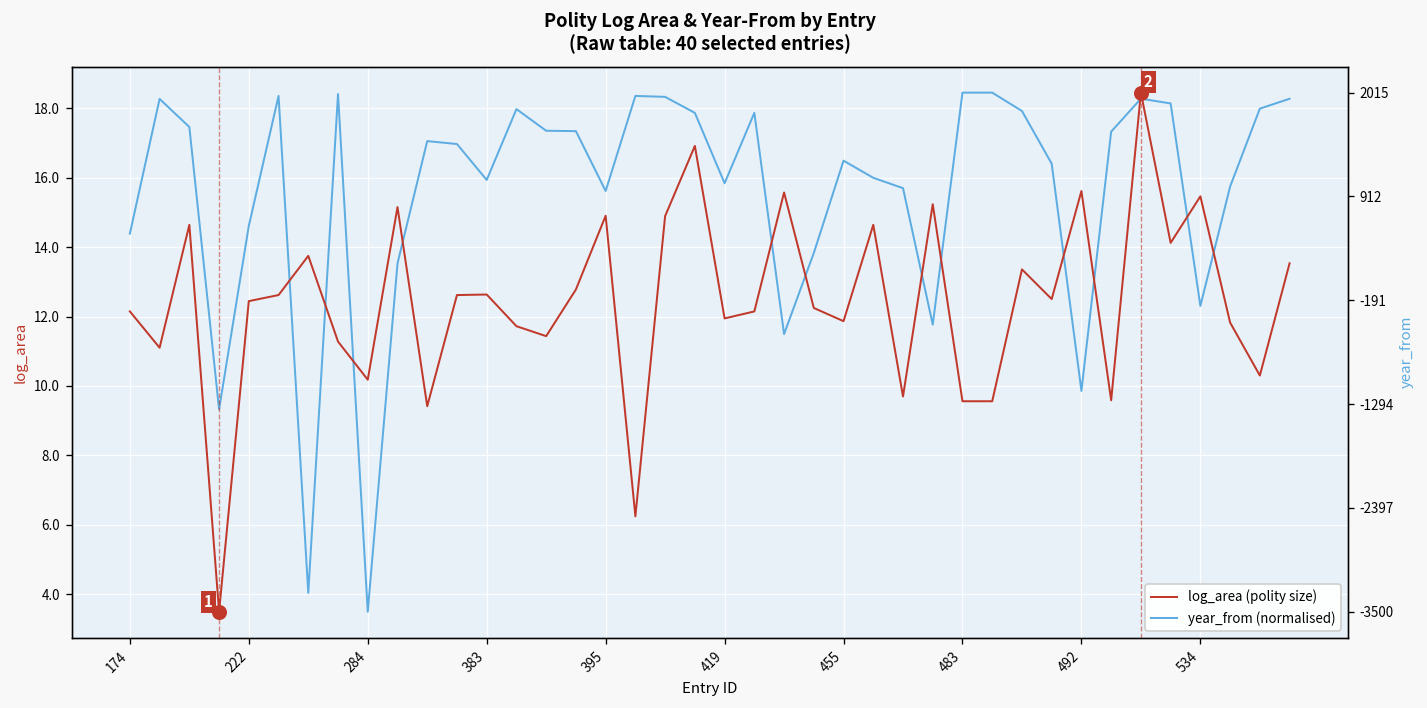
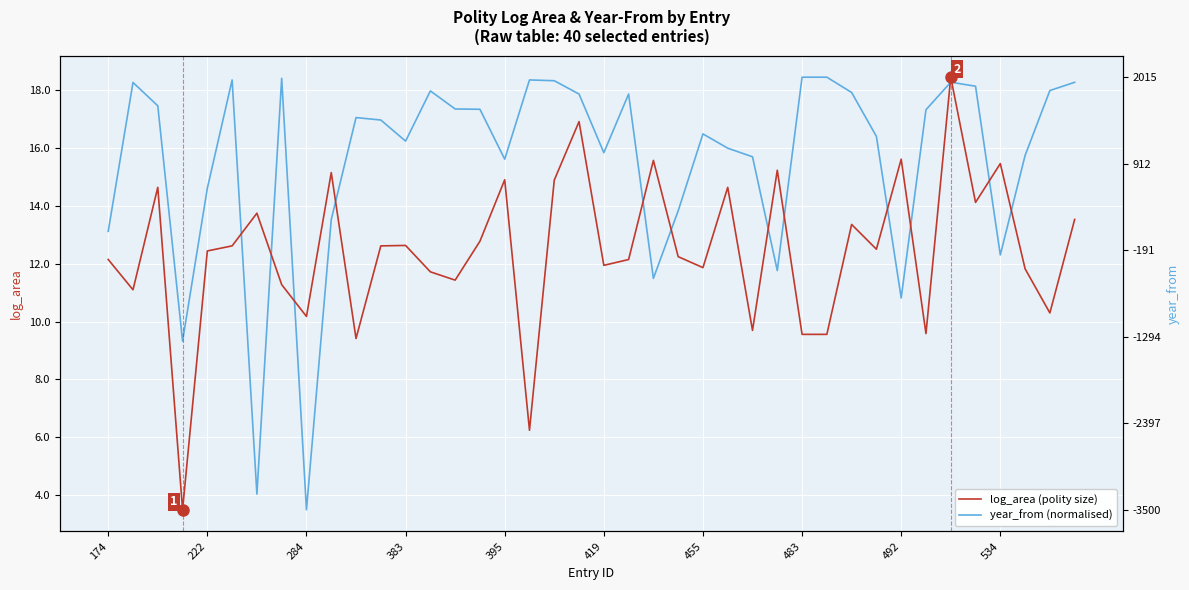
year_from (normalised), 174: 14.4 -> 13.1
year_from (normalised), 383: 15.9 -> 16.2
year_from (normalised), 492: 9.9 -> 10.8
